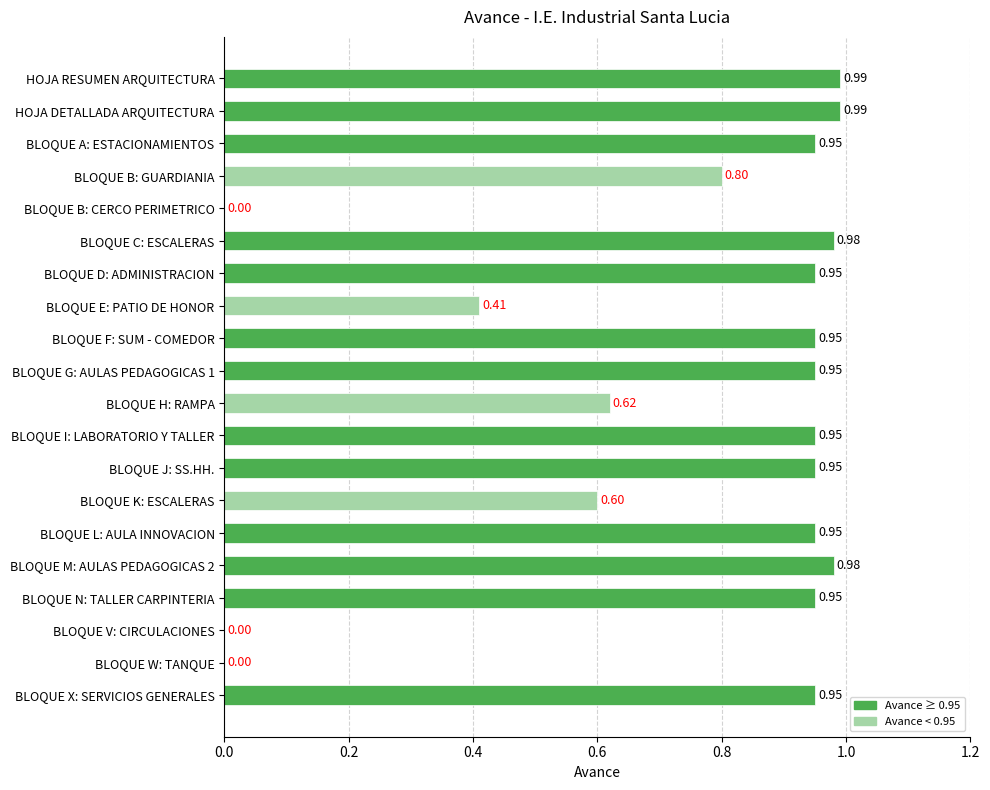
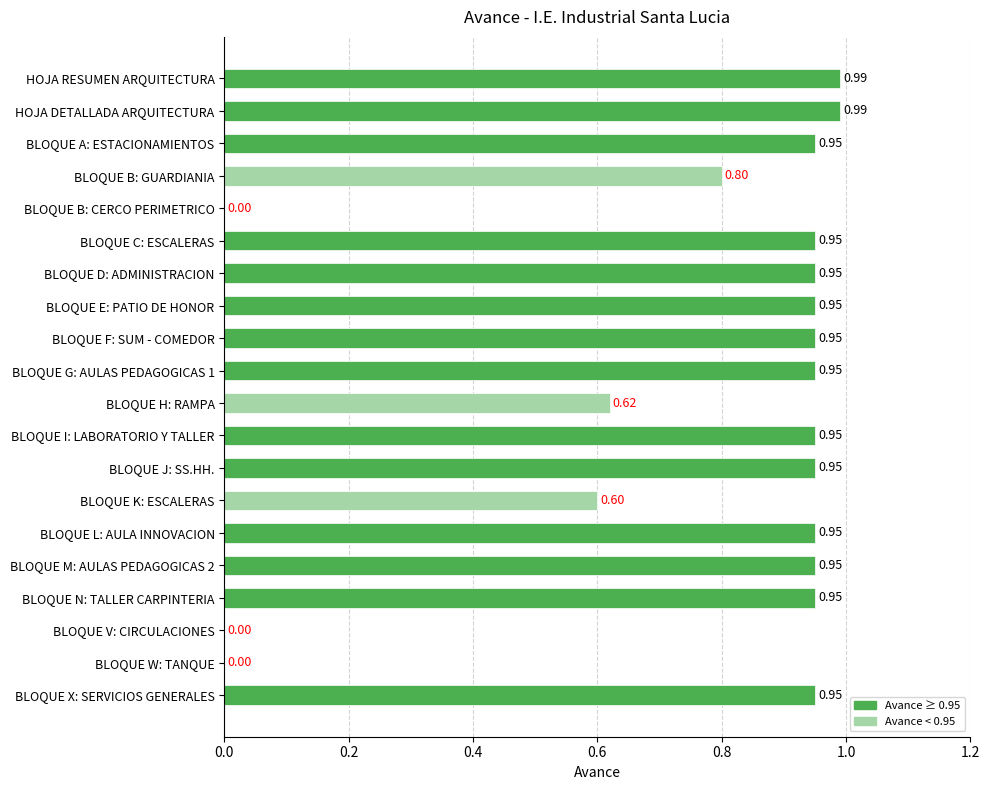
BLOQUE C: ESCALERAS: 0.98 -> 0.95
BLOQUE E: PATIO DE HONOR: 0.41 -> 0.95
BLOQUE M: AULAS PEDAGOGICAS 2: 0.98 -> 0.95
